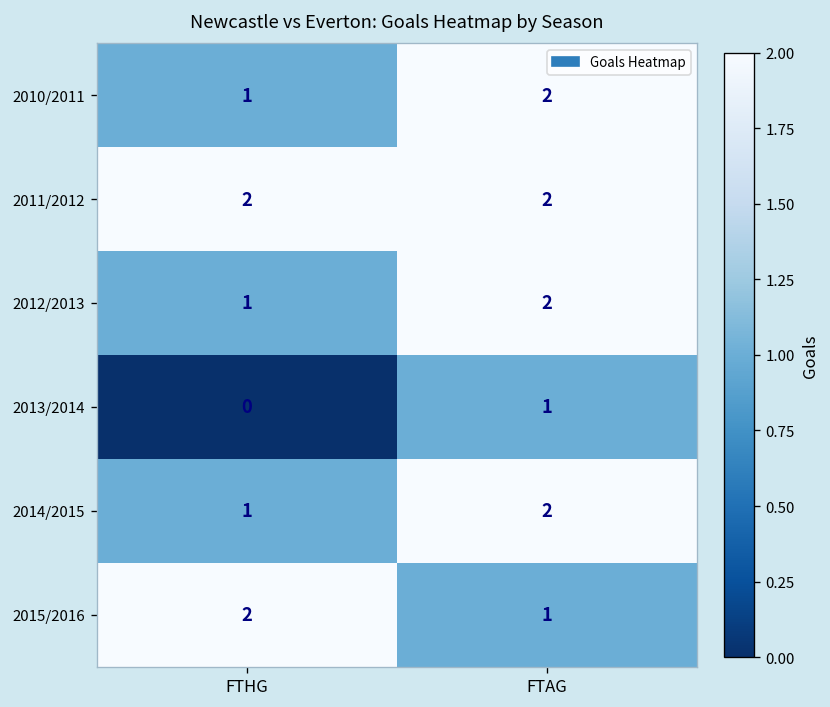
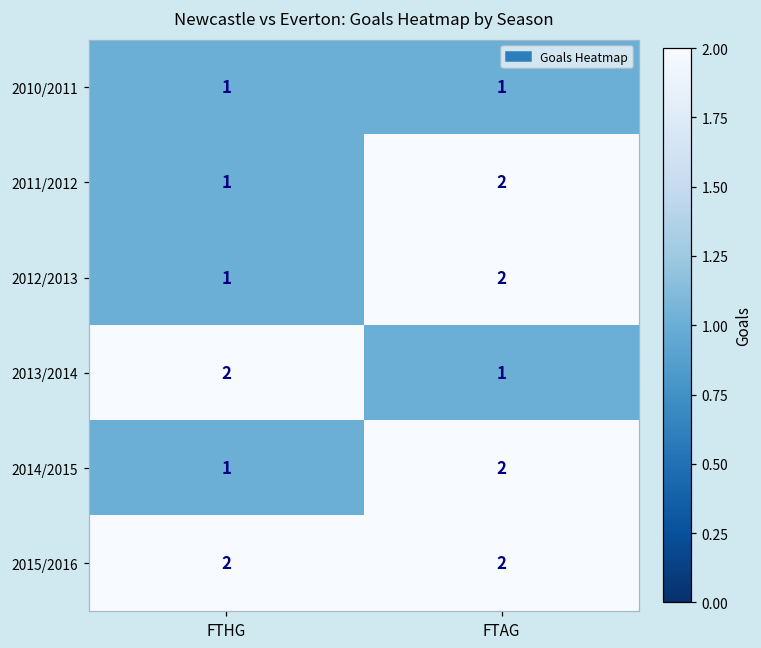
2010/2011, FTAG: 2 -> 1
2011/2012, FTHG: 2 -> 1
2013/2014, FTHG: 0 -> 2
2015/2016, FTAG: 1 -> 2
